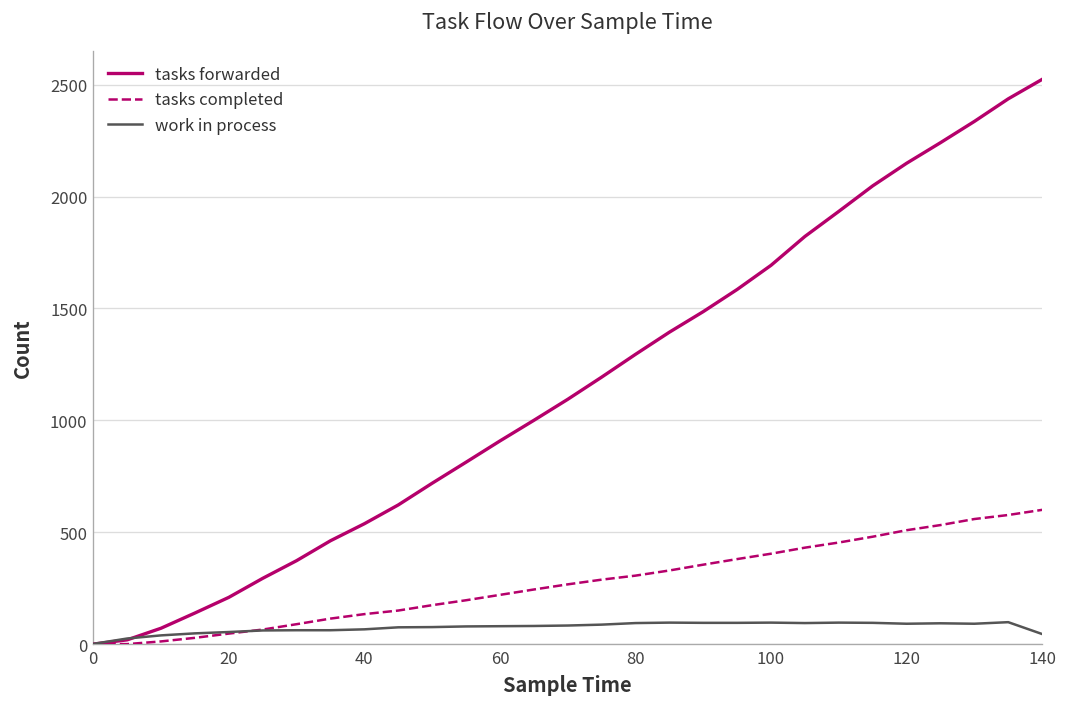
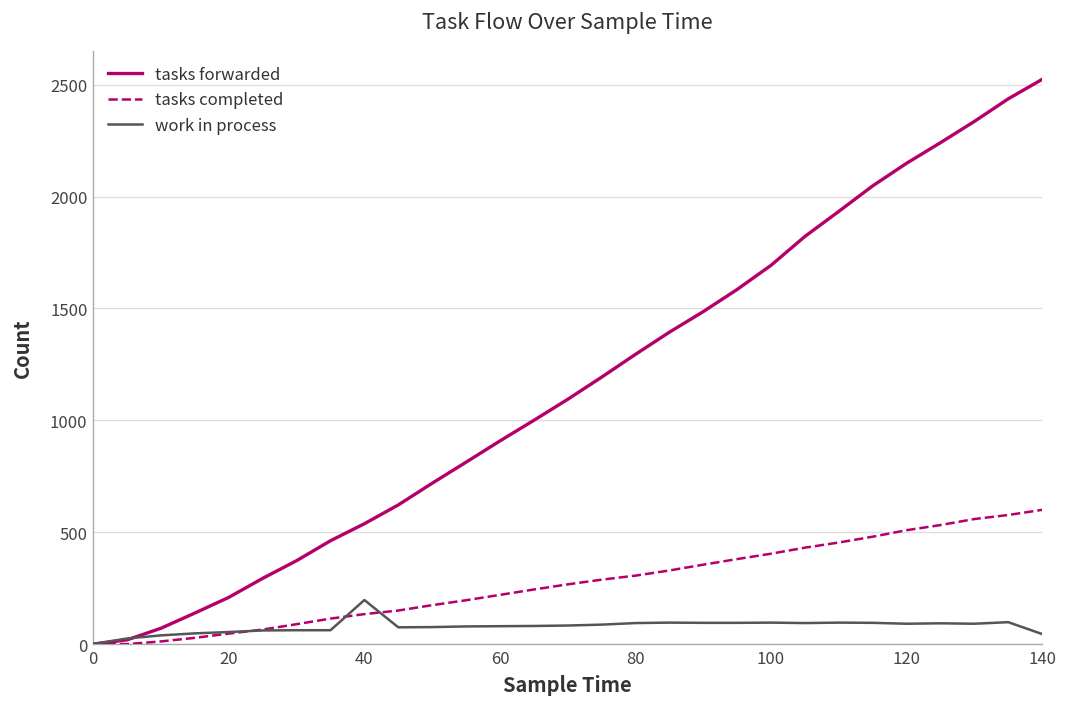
work in process, 40: 70 -> 200
